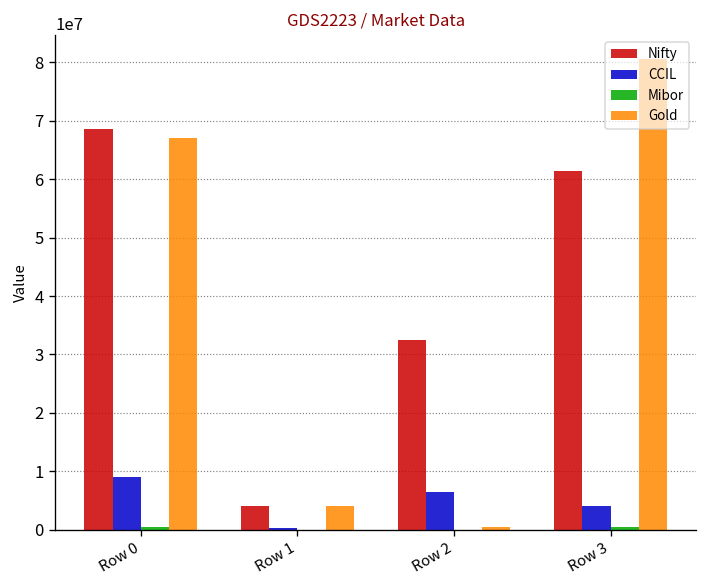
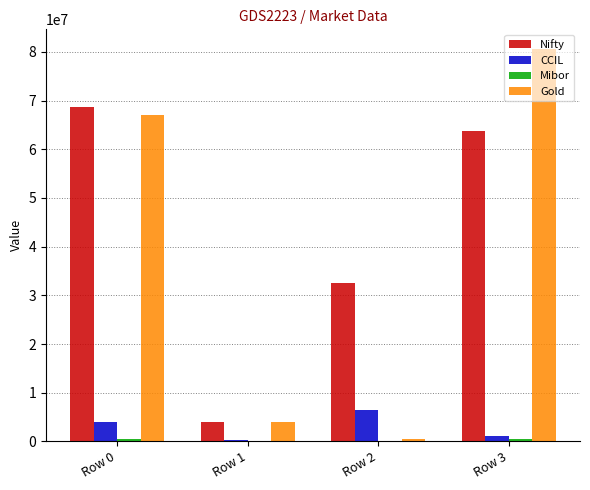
CCIL, Row 0: 9000000 -> 4000000
Nifty, Row 3: 61000000 -> 64000000
CCIL, Row 3: 4000000 -> 1000000
